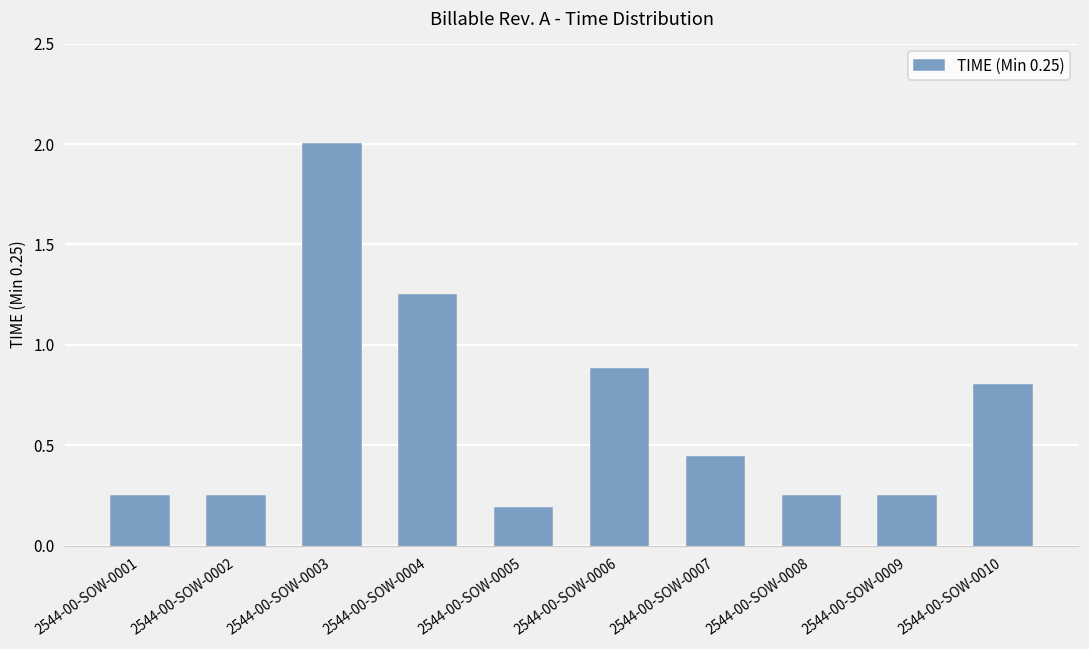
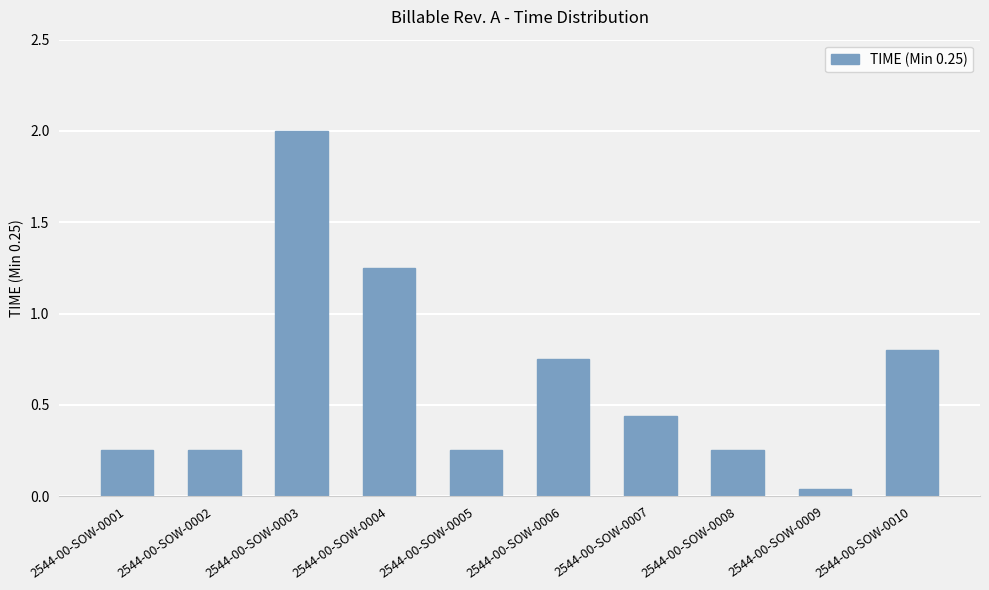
2544-00-SOW-0005: 0.19 -> 0.25
2544-00-SOW-0006: 0.88 -> 0.75
2544-00-SOW-0009: 0.25 -> 0.04
